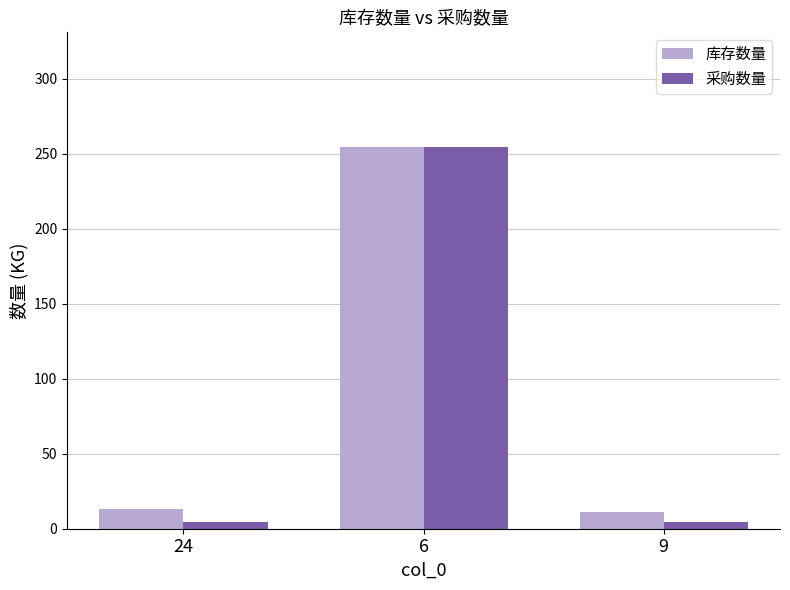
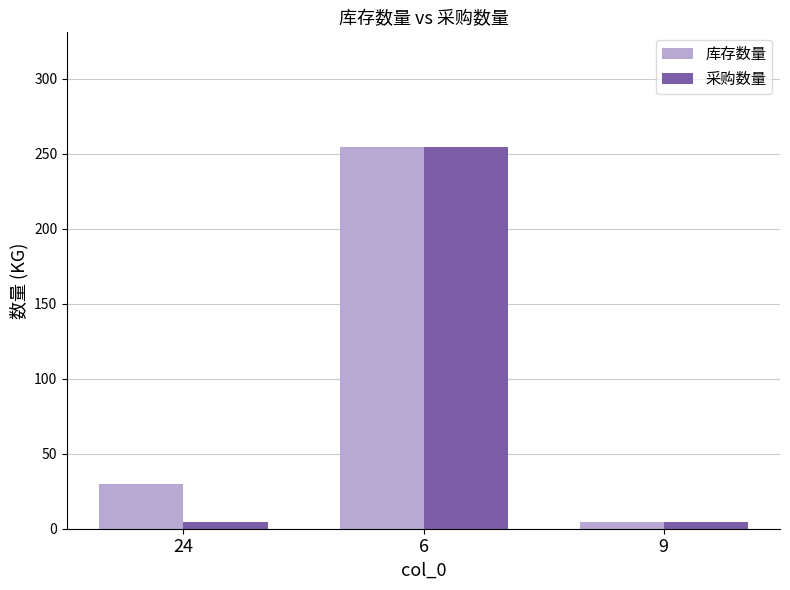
库存数量, 24: 13 -> 30
库存数量, 9: 11 -> 4
